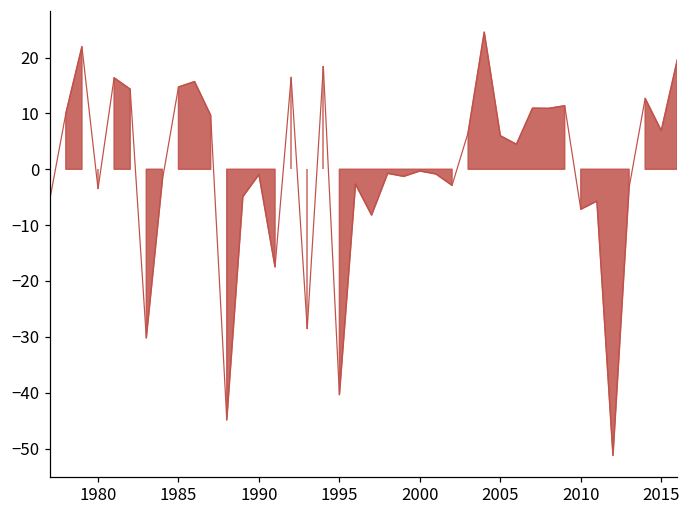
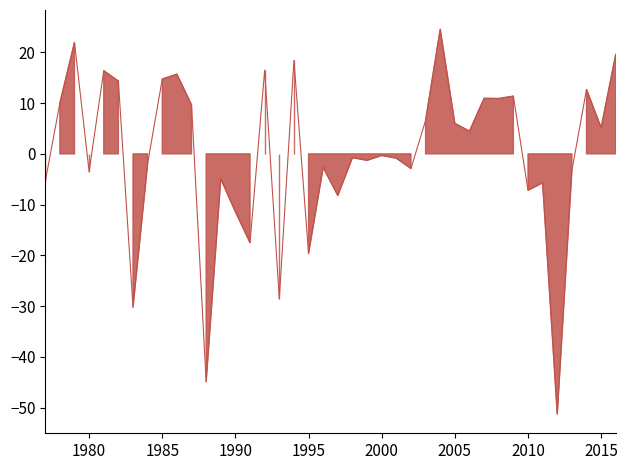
1990: -1 -> -11
1995: -40 -> -20
2015: 7 -> 5
